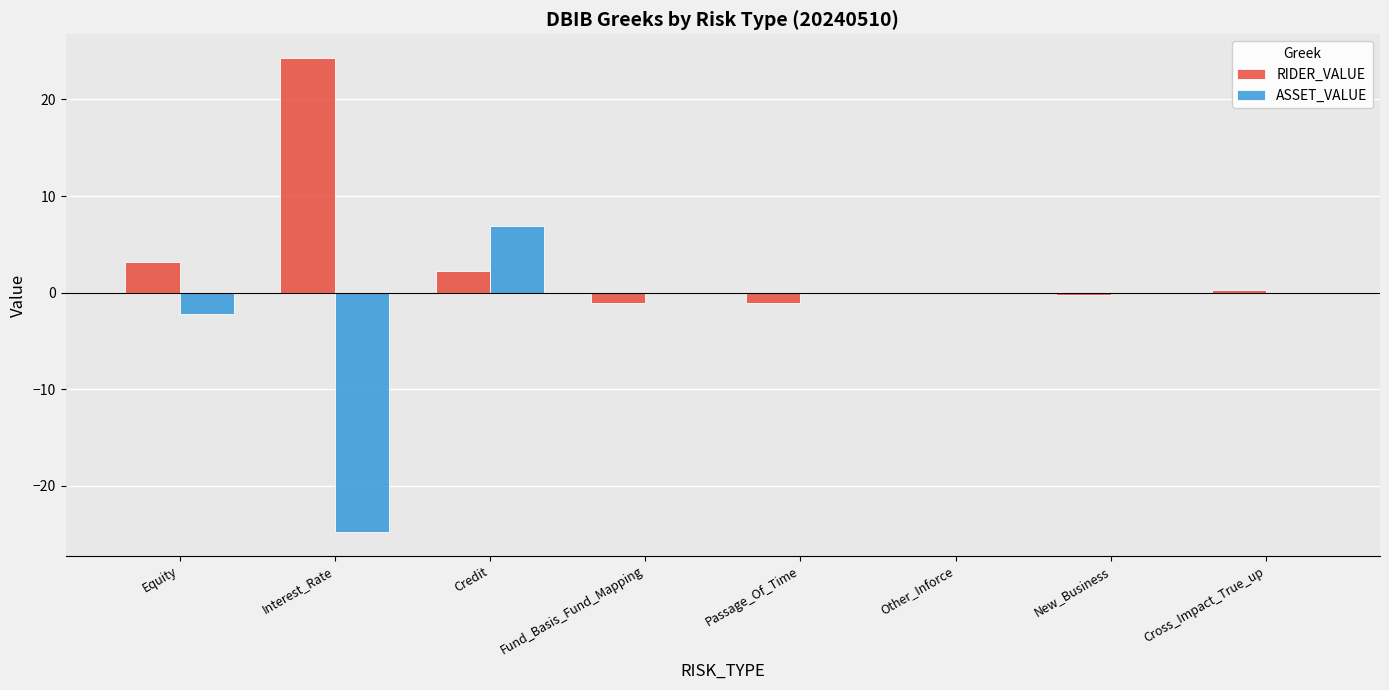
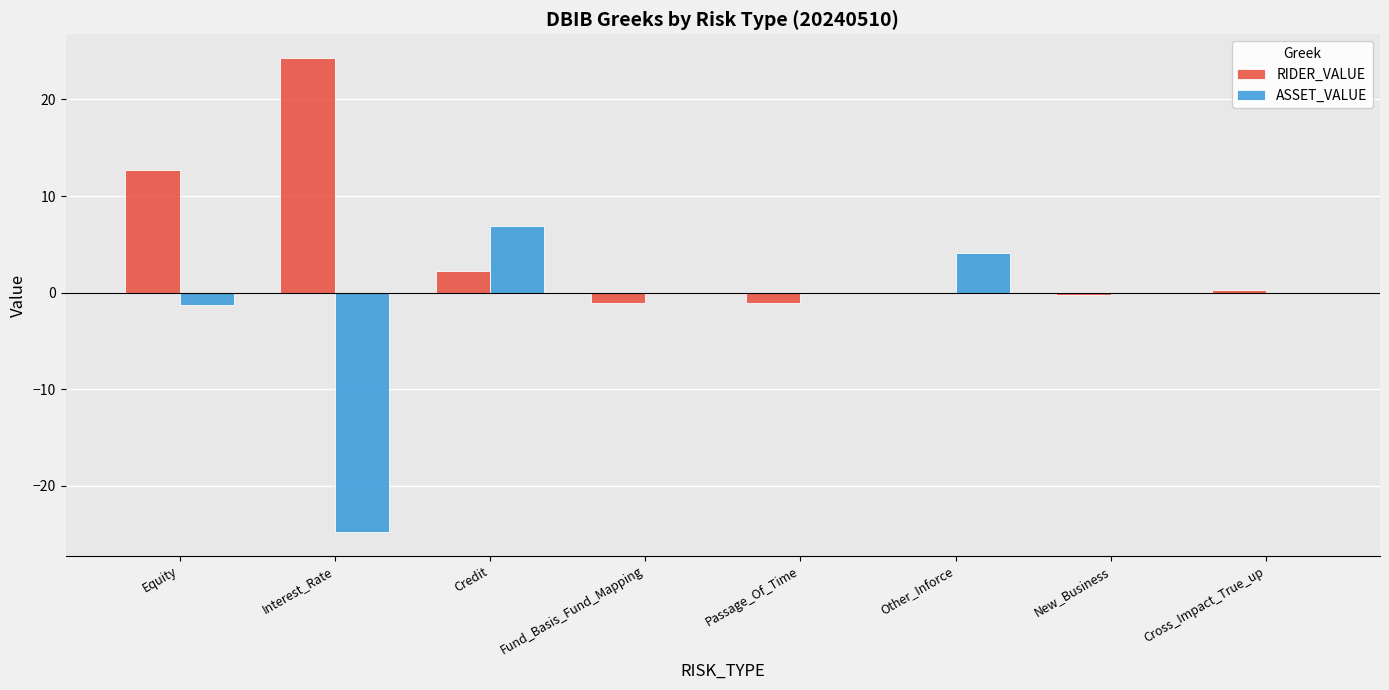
RIDER_VALUE, Equity: 3 -> 13
ASSET_VALUE, Equity: -2 -> -1
ASSET_VALUE, Other_Inforce: 0 -> 4
